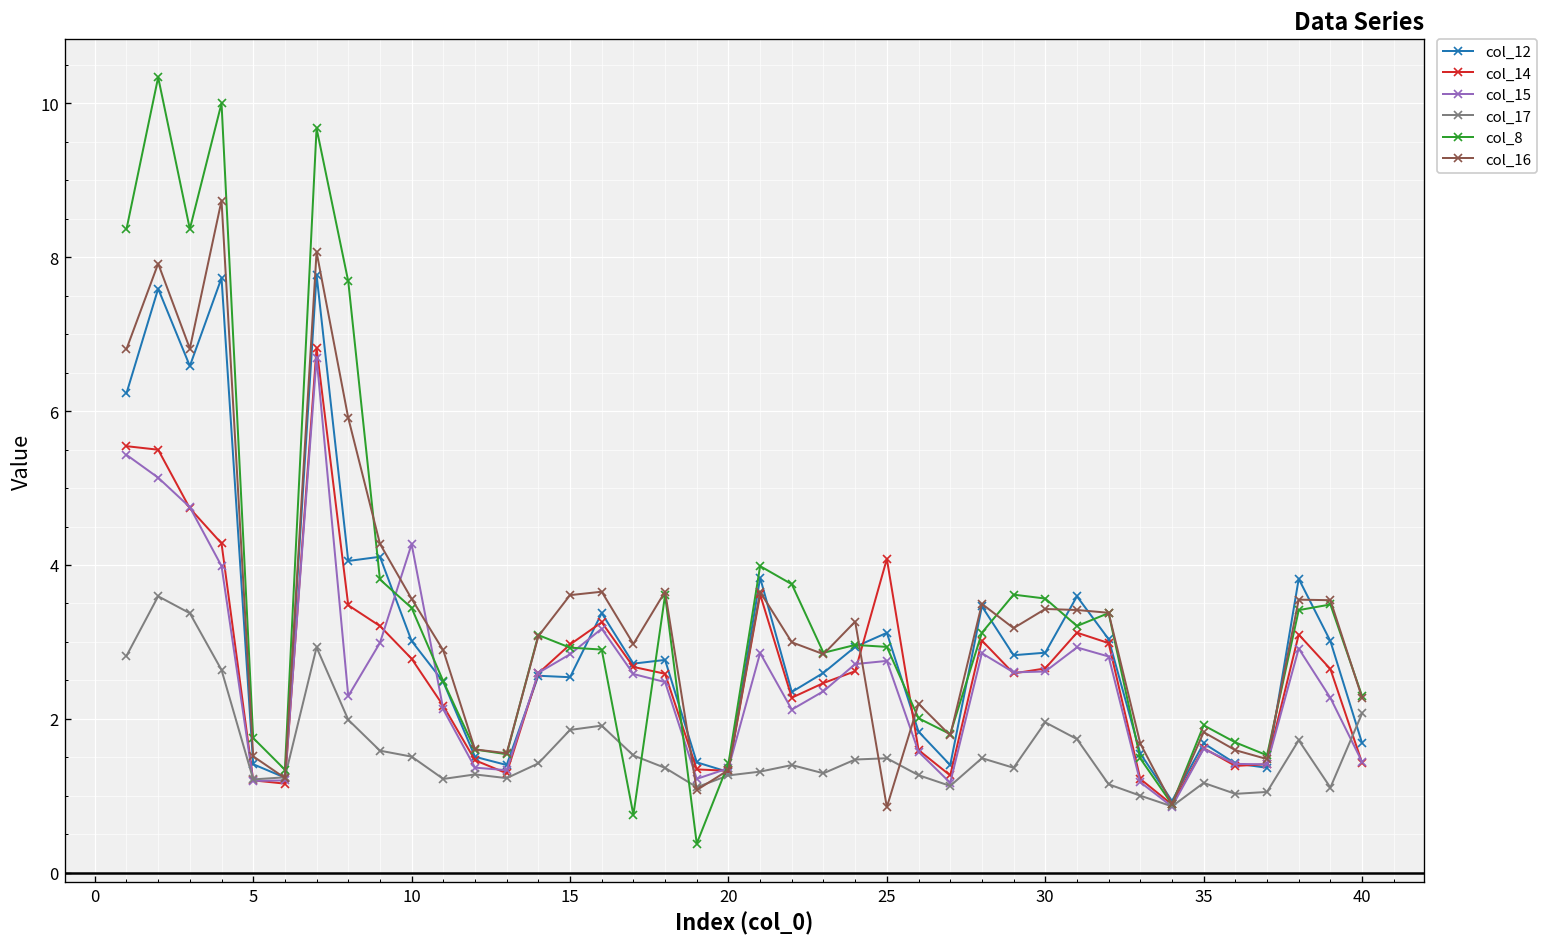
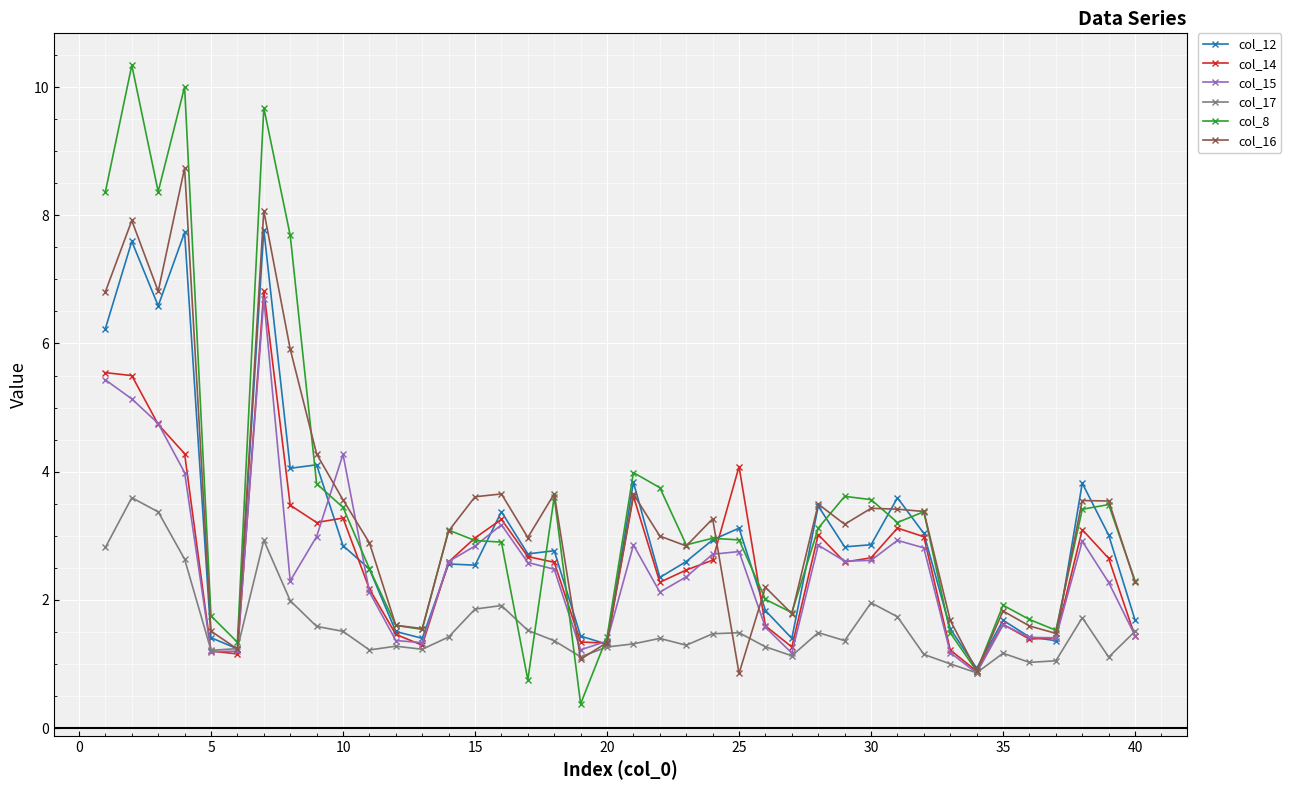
col_12, 10: 3.0 -> 2.8
col_14, 10: 2.8 -> 3.3
col_17, 40: 2.1 -> 1.5
